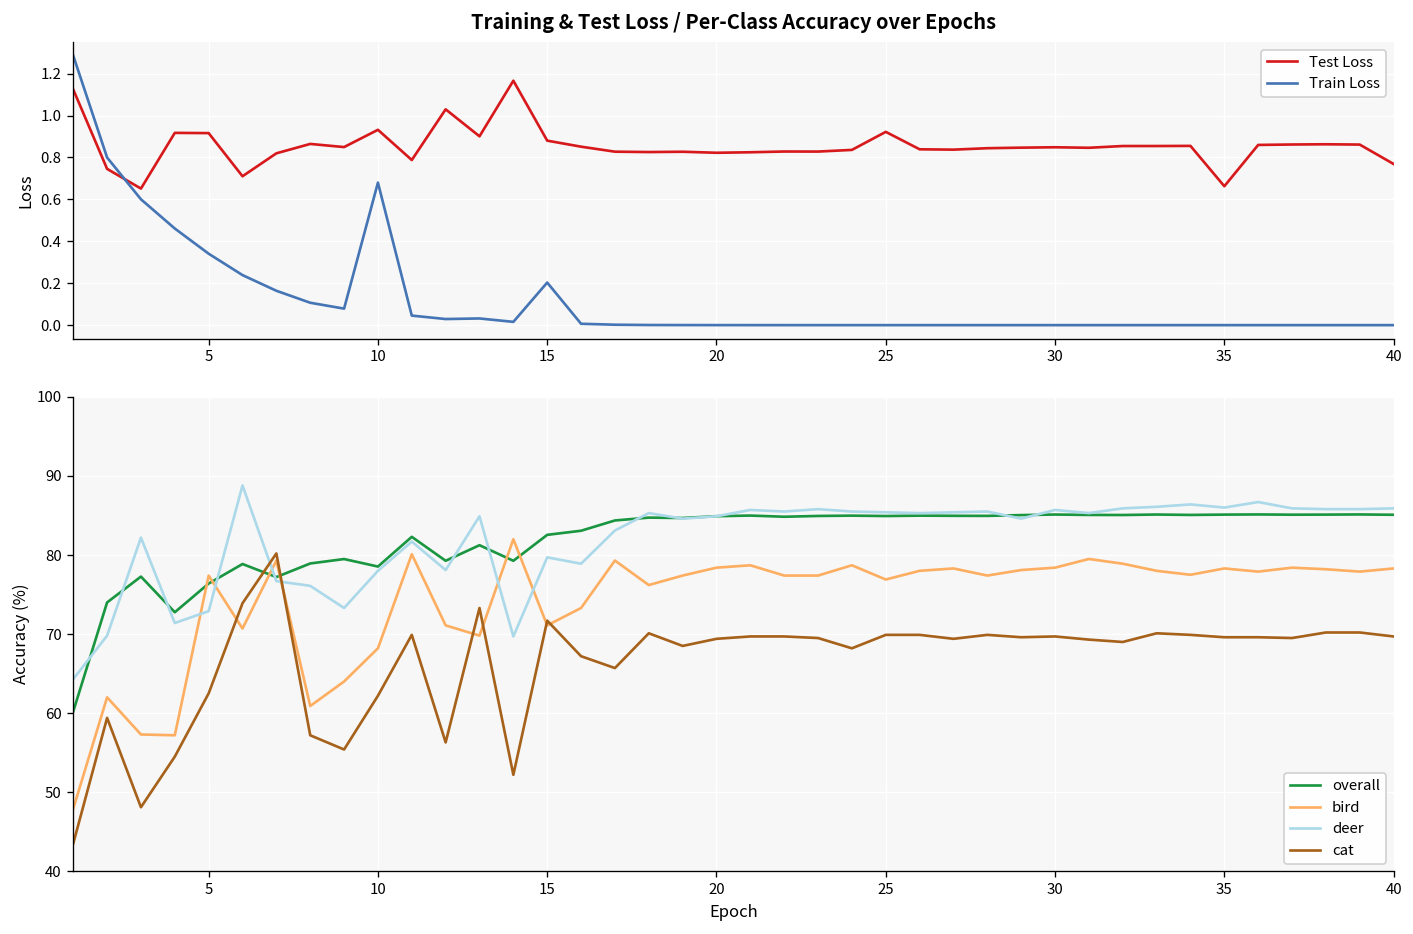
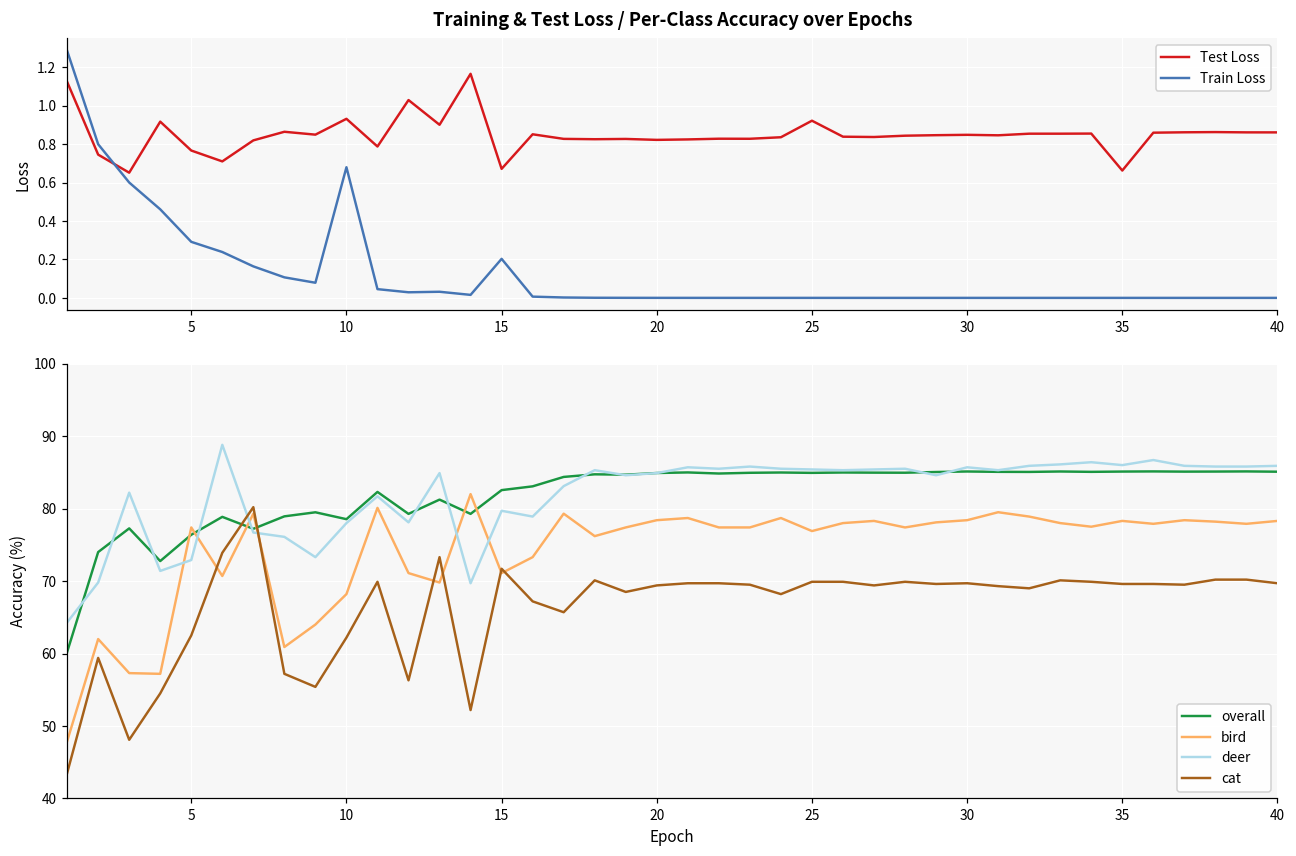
Training & Test Loss / Per-Class Accuracy over Epochs, Test Loss, 5: 0.92 -> 0.77
Training & Test Loss / Per-Class Accuracy over Epochs, Train Loss, 5: 0.34 -> 0.29
Training & Test Loss / Per-Class Accuracy over Epochs, Test Loss, 15: 0.88 -> 0.67
Training & Test Loss / Per-Class Accuracy over Epochs, Test Loss, 40: 0.77 -> 0.86
